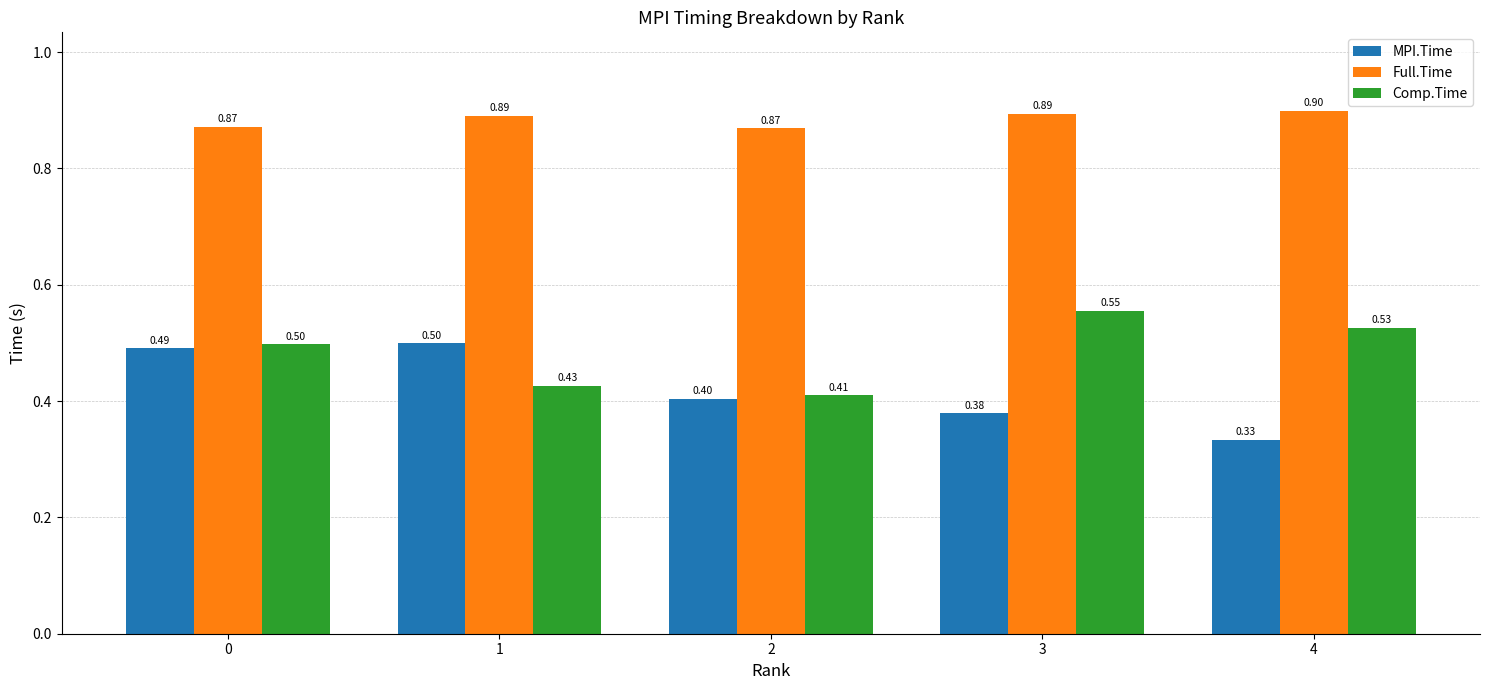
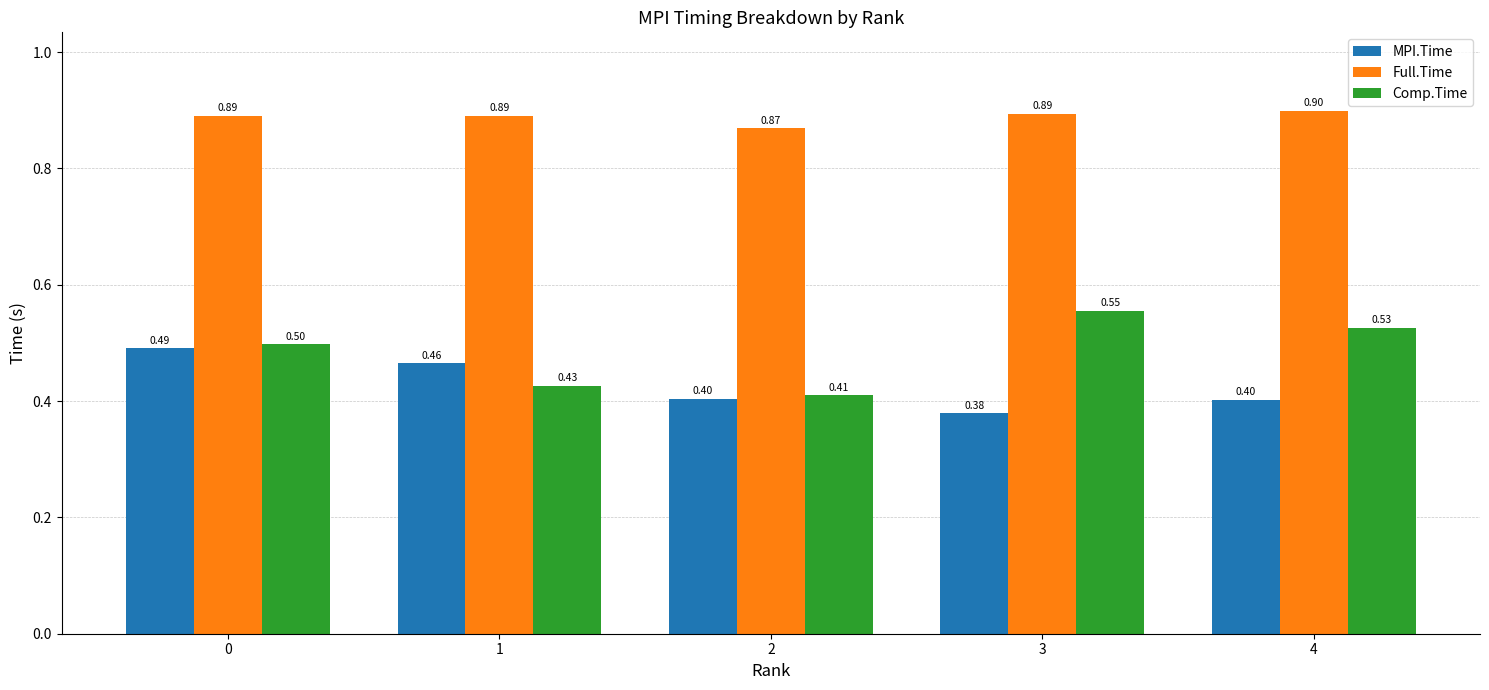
Full.Time, 0: 0.87 -> 0.89
MPI.Time, 1: 0.50 -> 0.46
MPI.Time, 4: 0.33 -> 0.40
